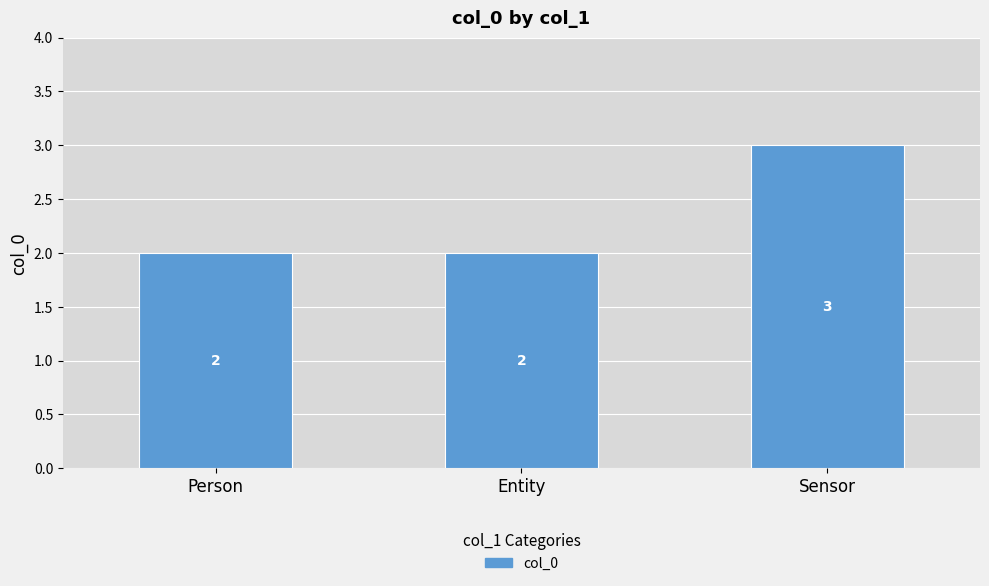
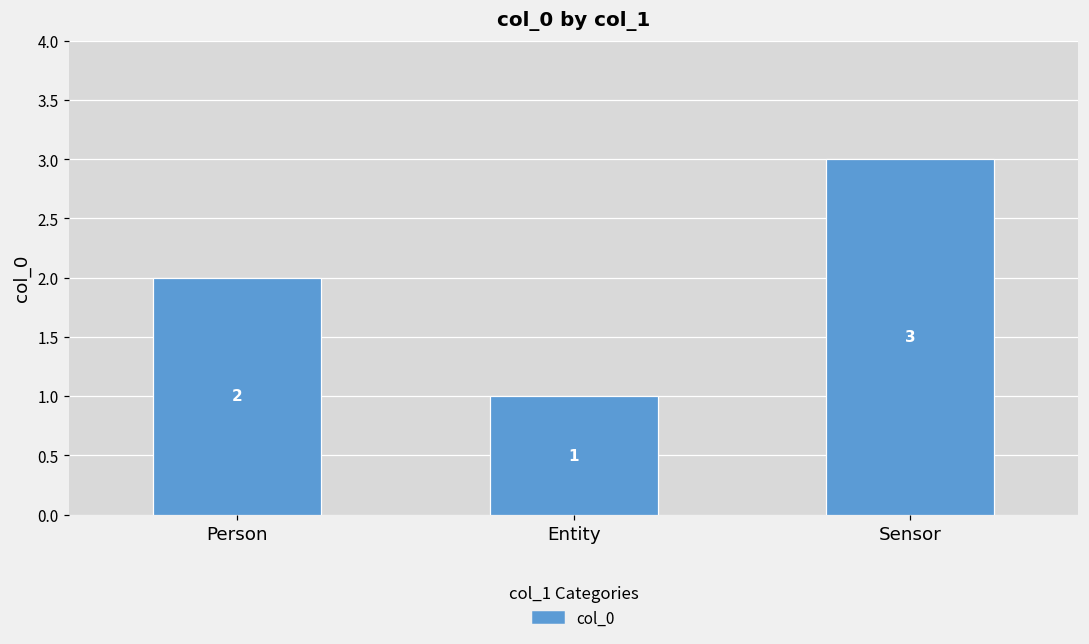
Entity: 2 -> 1
